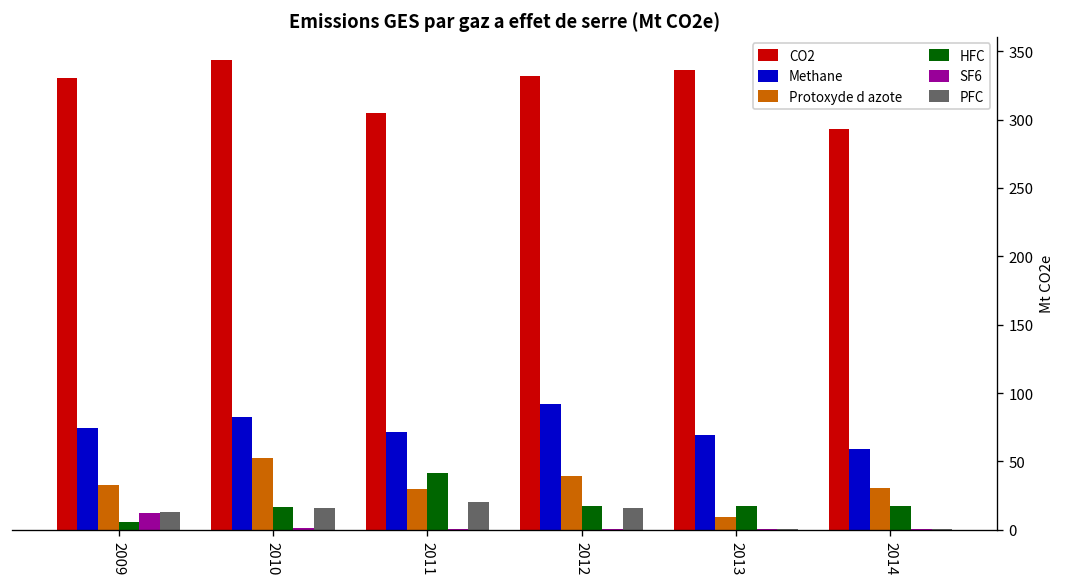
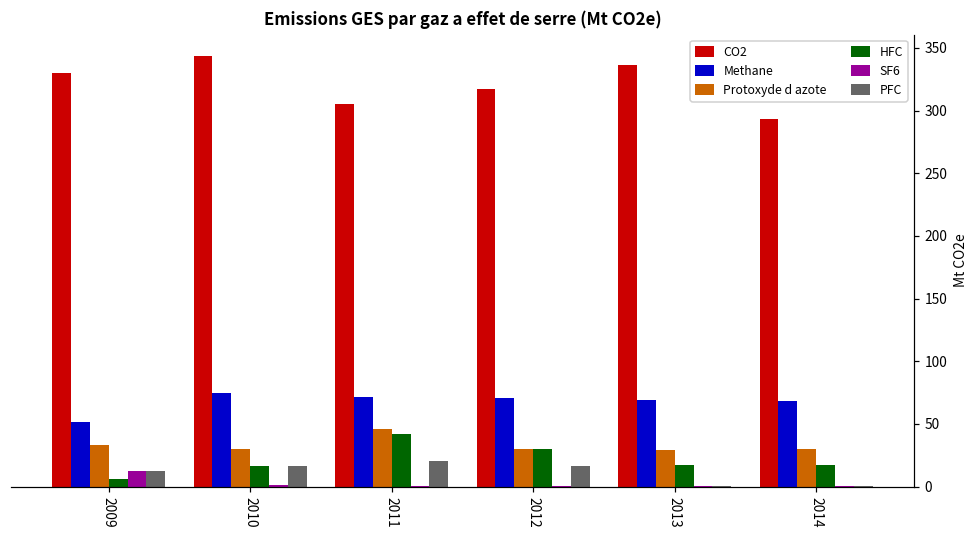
Methane, 2009: 74 -> 51
Methane, 2010: 83 -> 74
Protoxyde d azote, 2010: 52 -> 30
Protoxyde d azote, 2011: 30 -> 46
CO2, 2012: 332 -> 317
Methane, 2012: 92 -> 71
Protoxyde d azote, 2012: 39 -> 30
HFC, 2012: 17 -> 30
Protoxyde d azote, 2013: 9 -> 29
Methane, 2014: 59 -> 68
